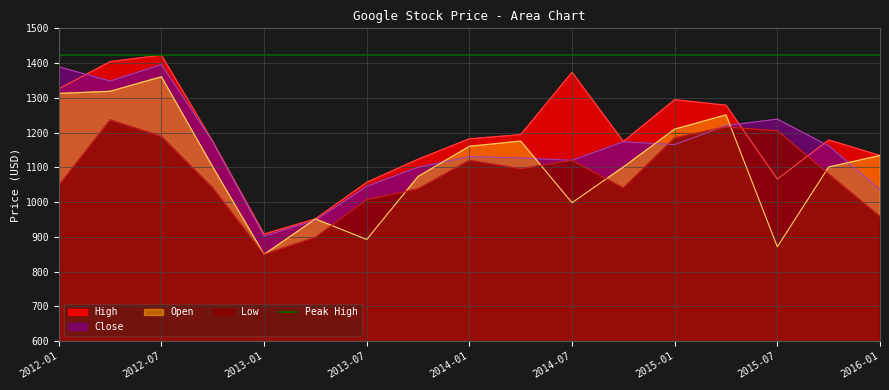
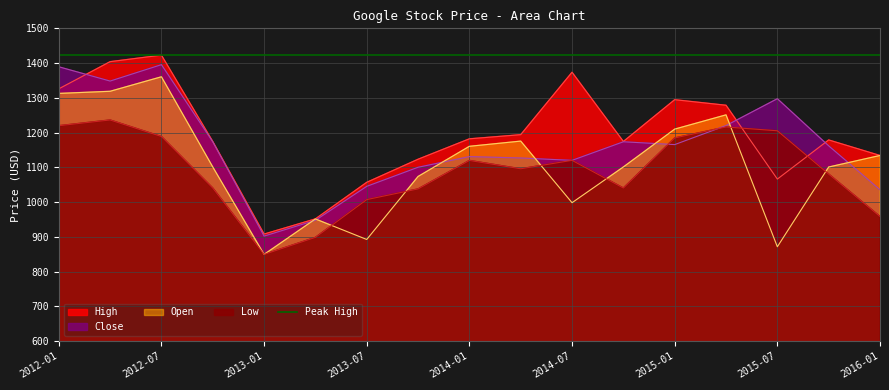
Low, 2012-01: 1050 -> 1220
Close, 2015-07: 1240 -> 1300
